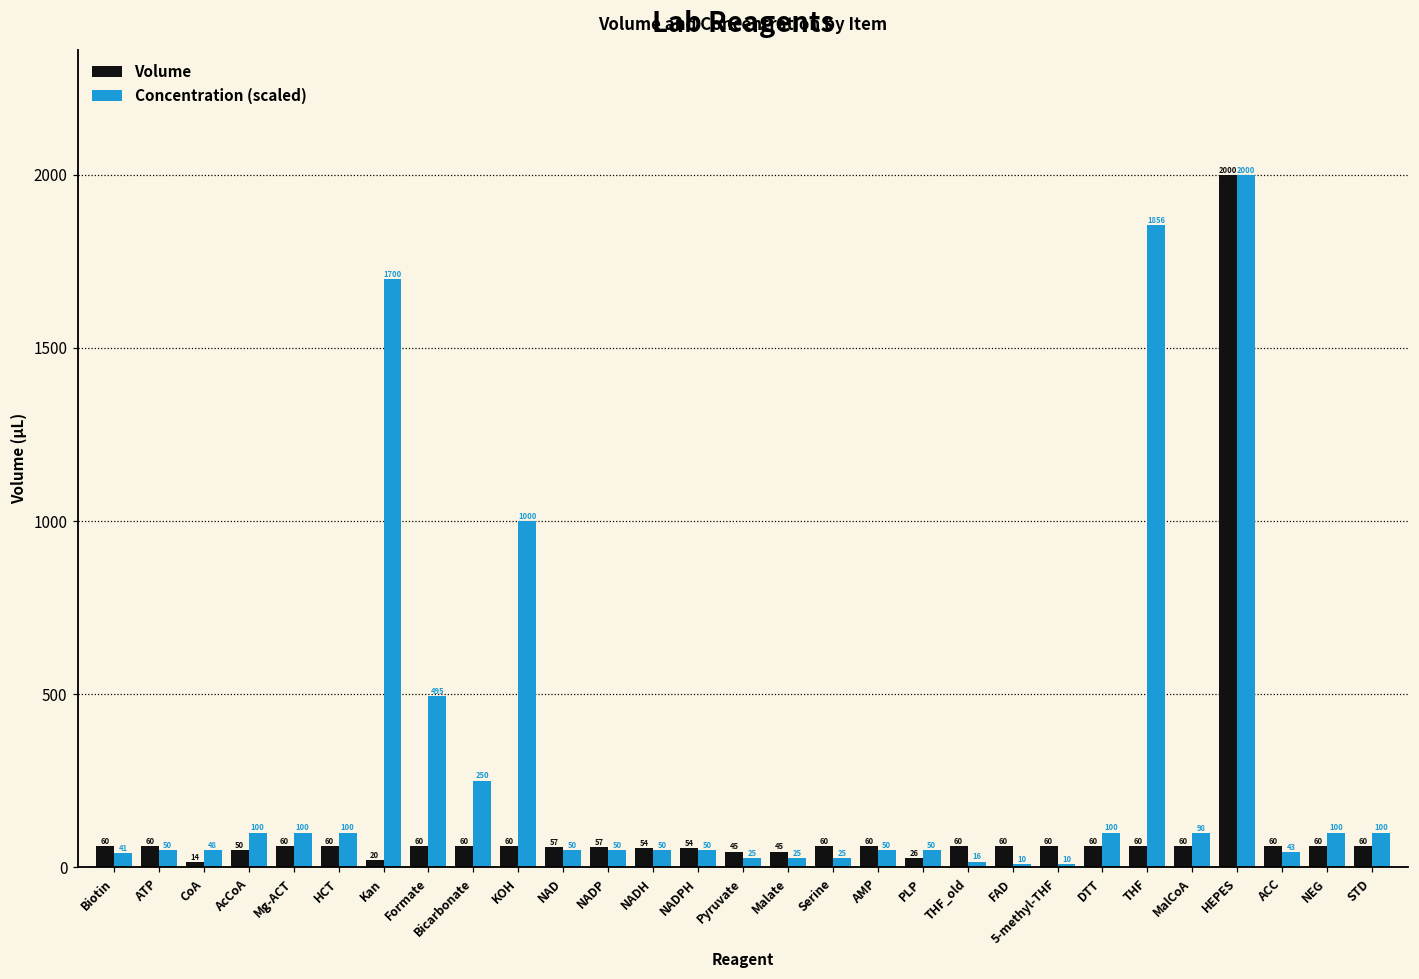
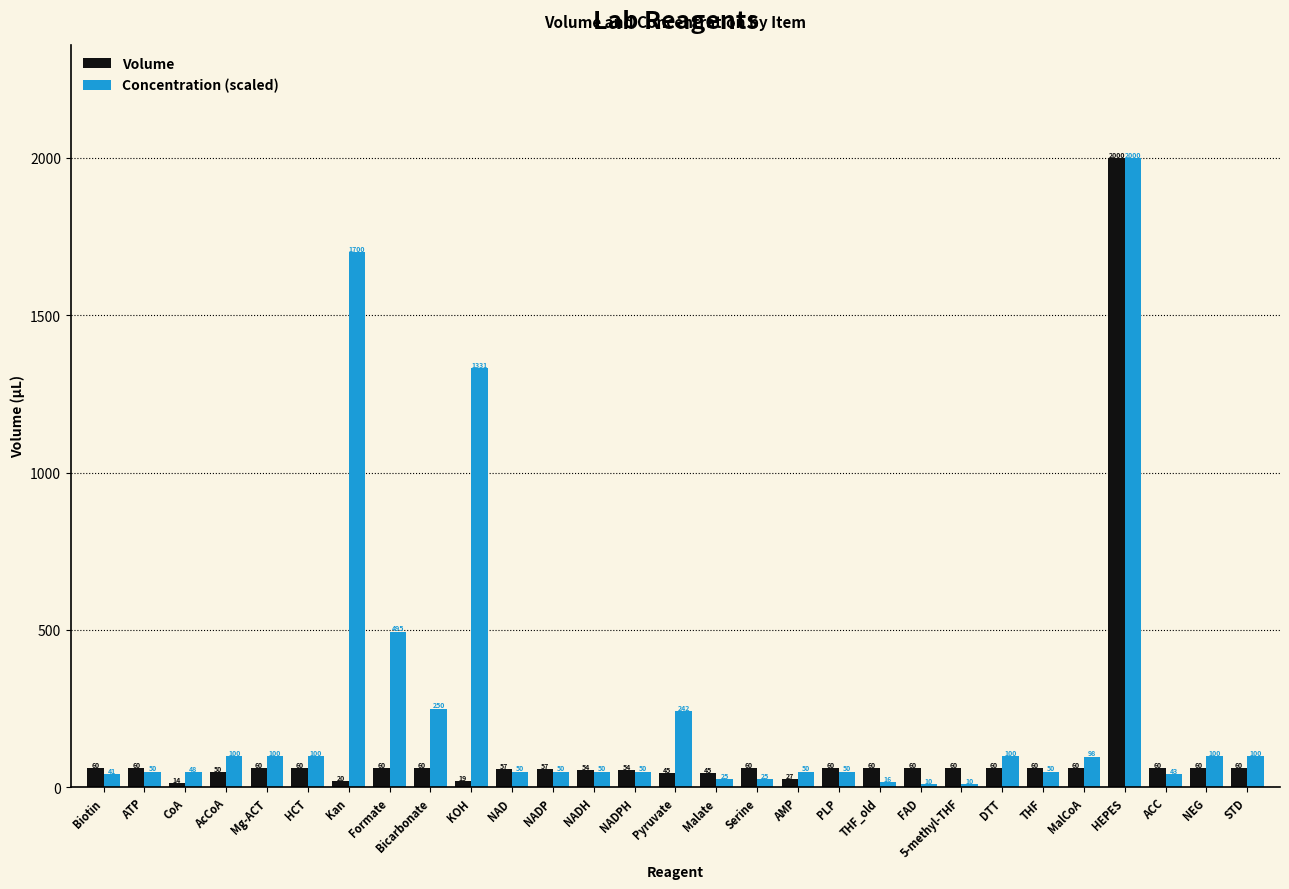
Volume, KOH: 60 -> 19
Concentration (scaled), KOH: 1000 -> 1331
Concentration (scaled), Pyruvate: 25 -> 242
Volume, AMP: 60 -> 27
Volume, PLP: 26 -> 60
Concentration (scaled), THF: 1856 -> 50
